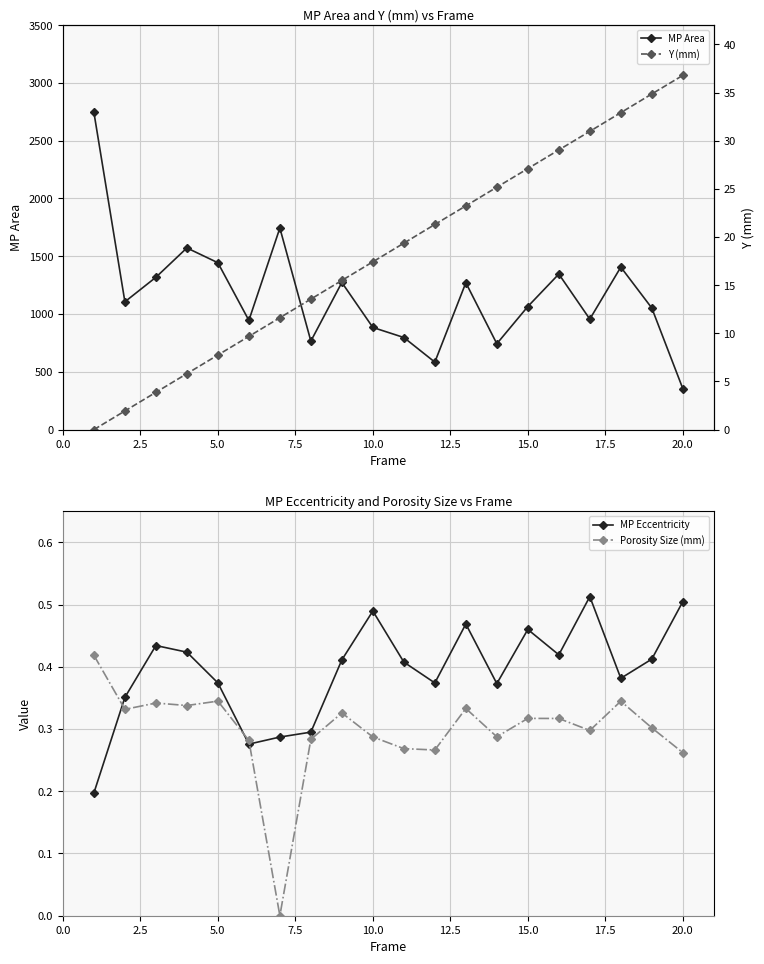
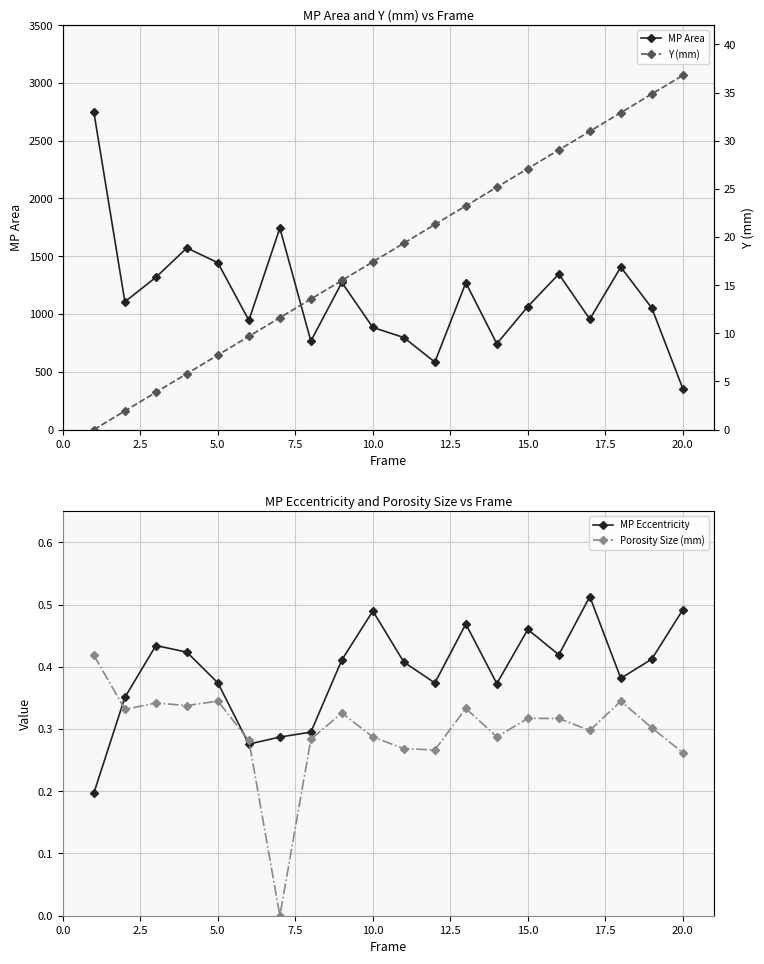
MP Eccentricity and Porosity Size vs Frame, MP Eccentricity, 20.0: 0.50 -> 0.49
